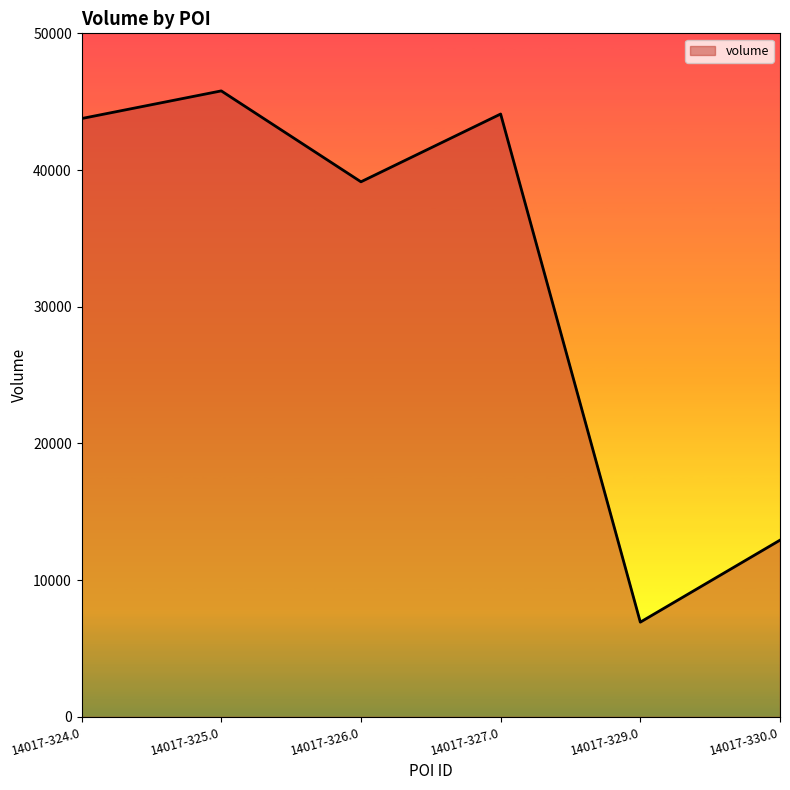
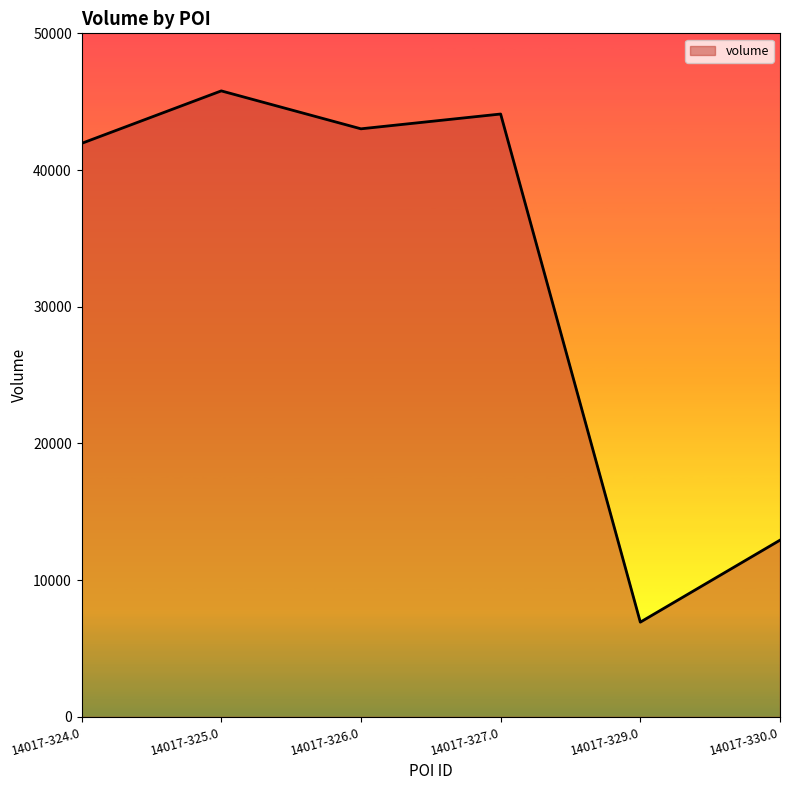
14017-324.0: 43800 -> 42000
14017-326.0: 39100 -> 43000
